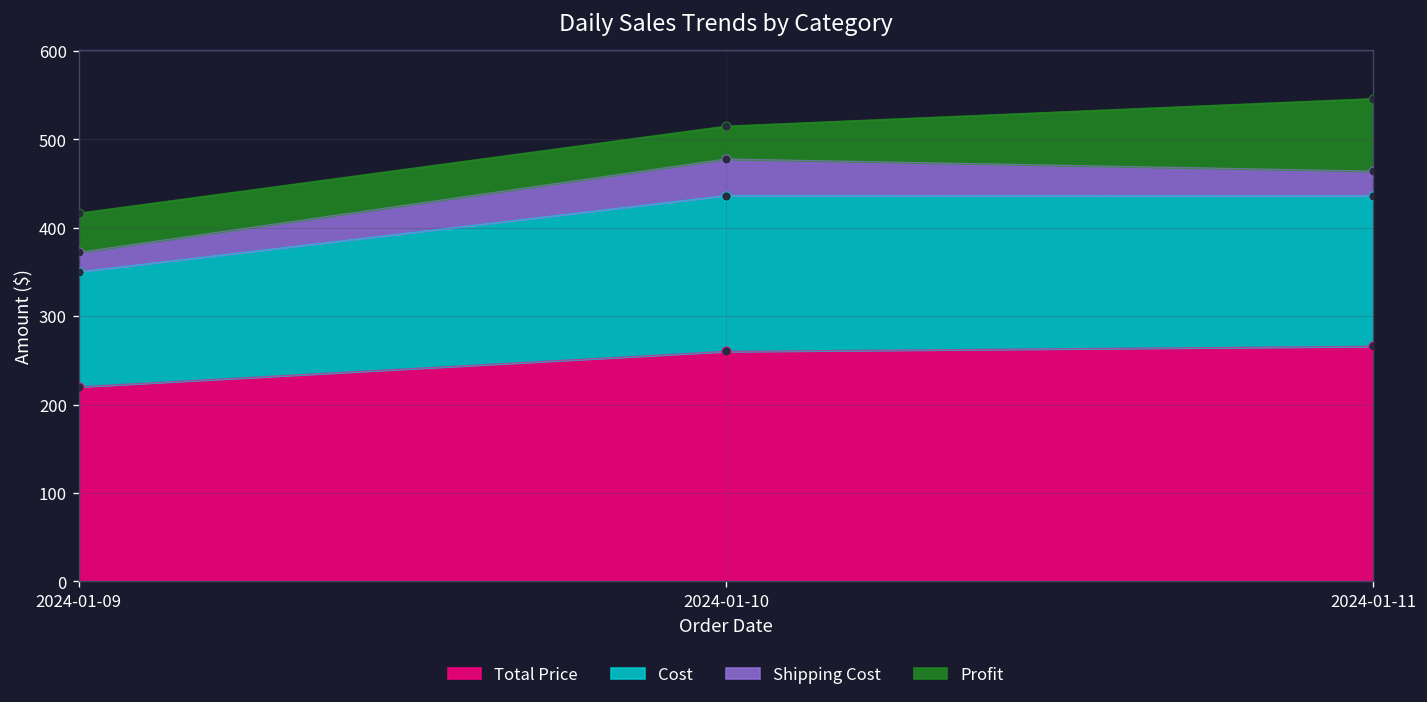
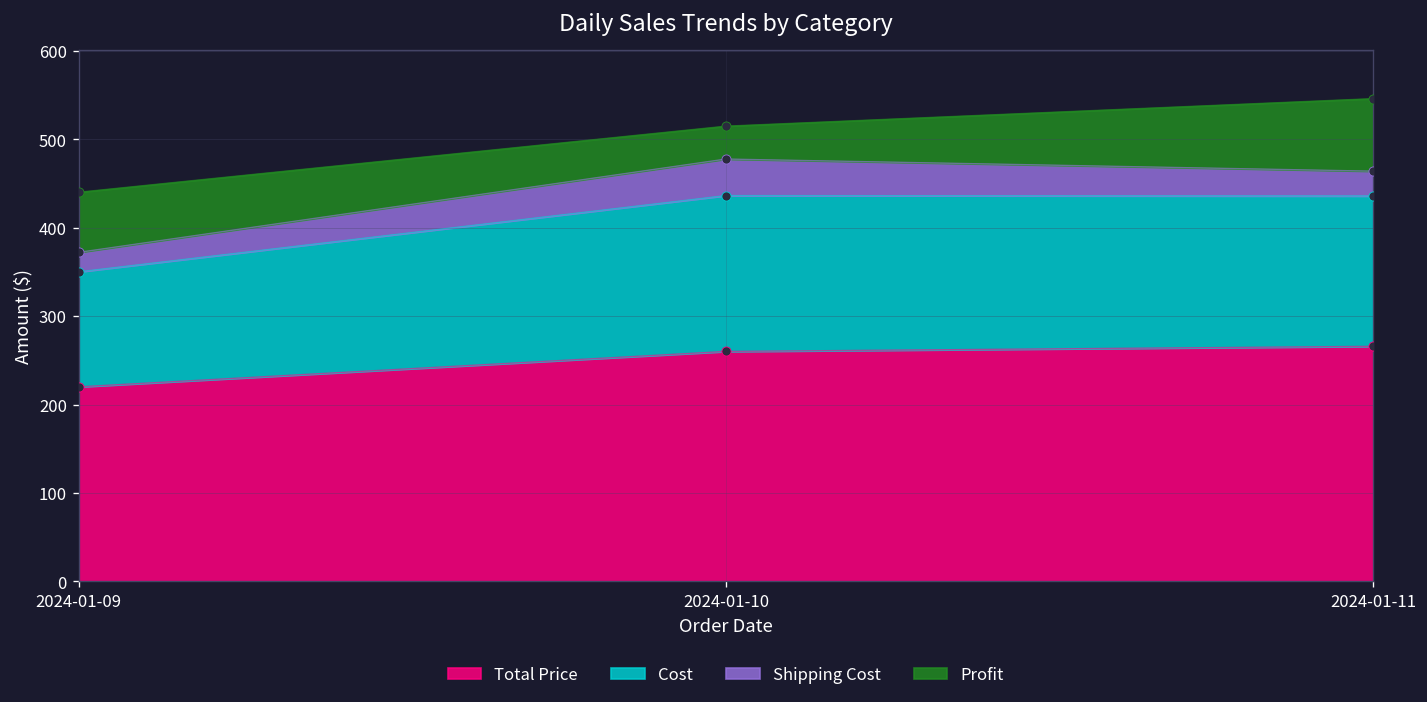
Profit, 2024-01-09: 40 -> 70
